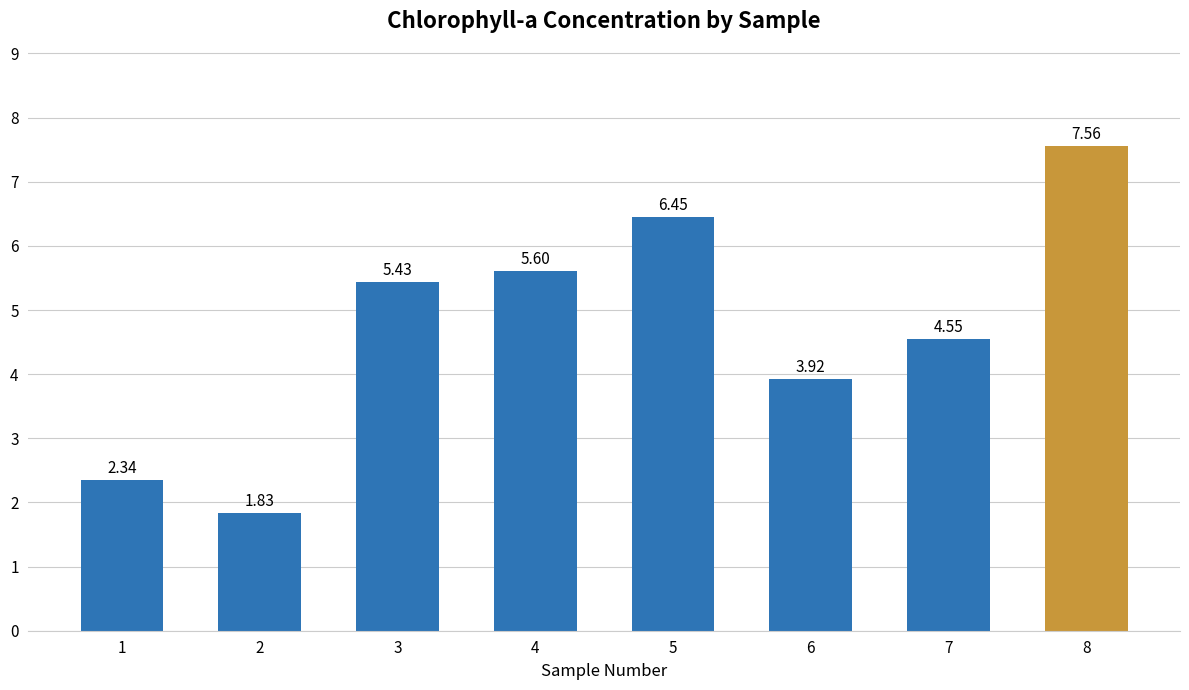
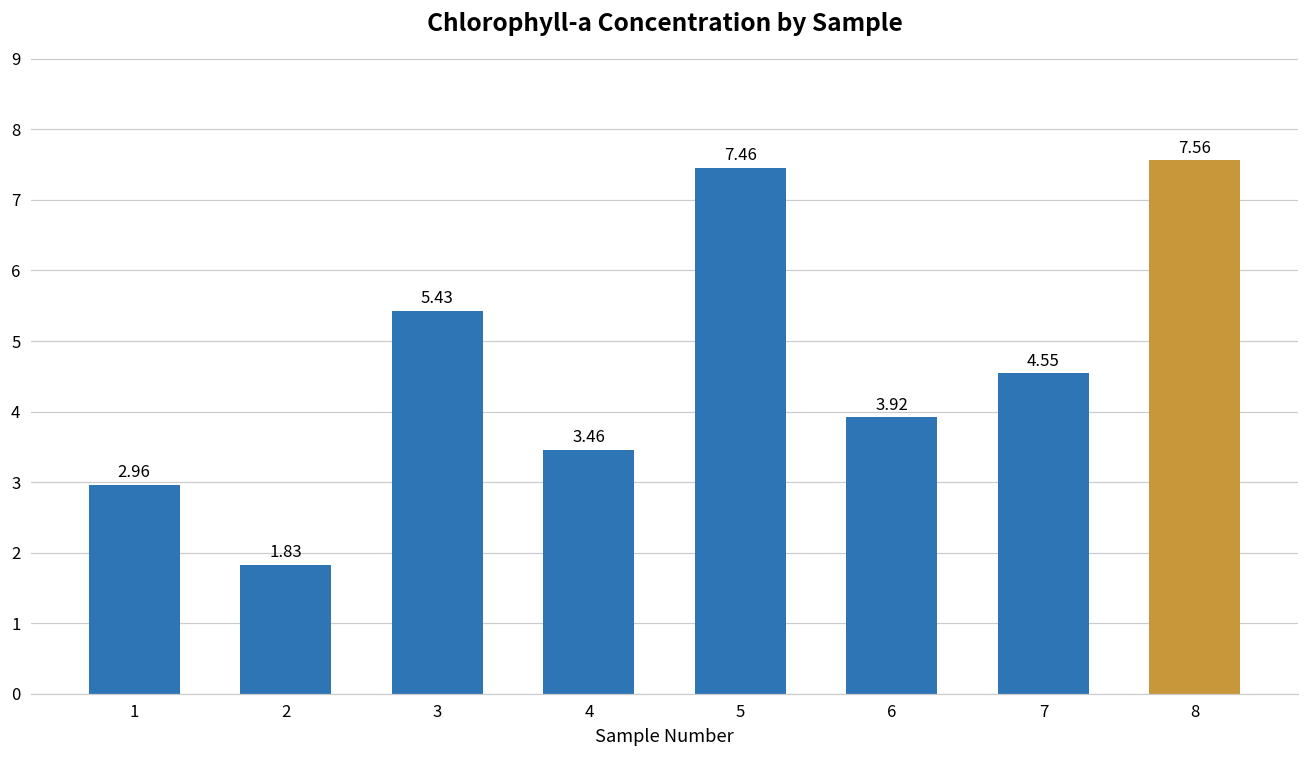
1: 2.34 -> 2.96
4: 5.60 -> 3.46
5: 6.45 -> 7.46
